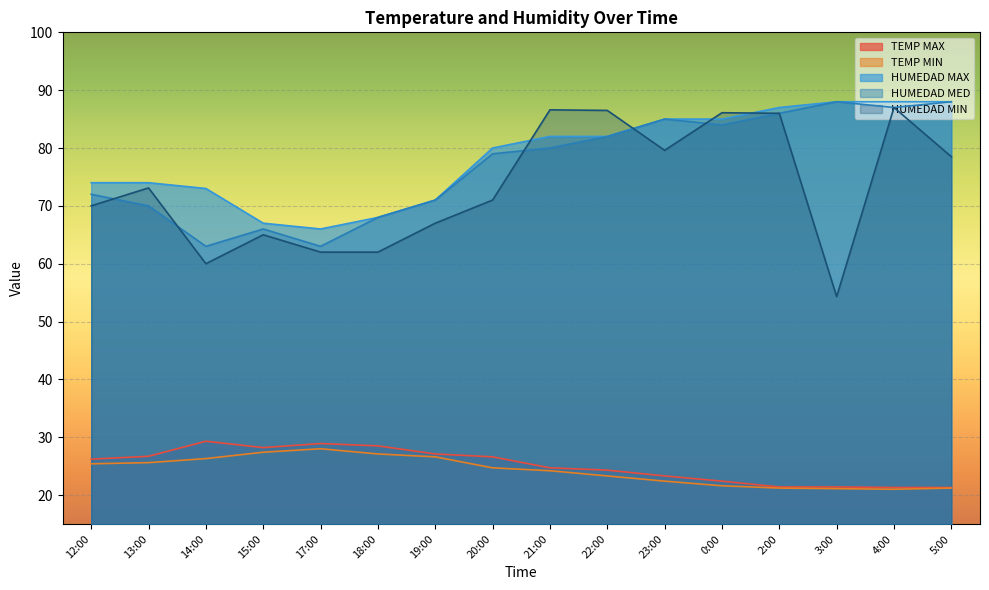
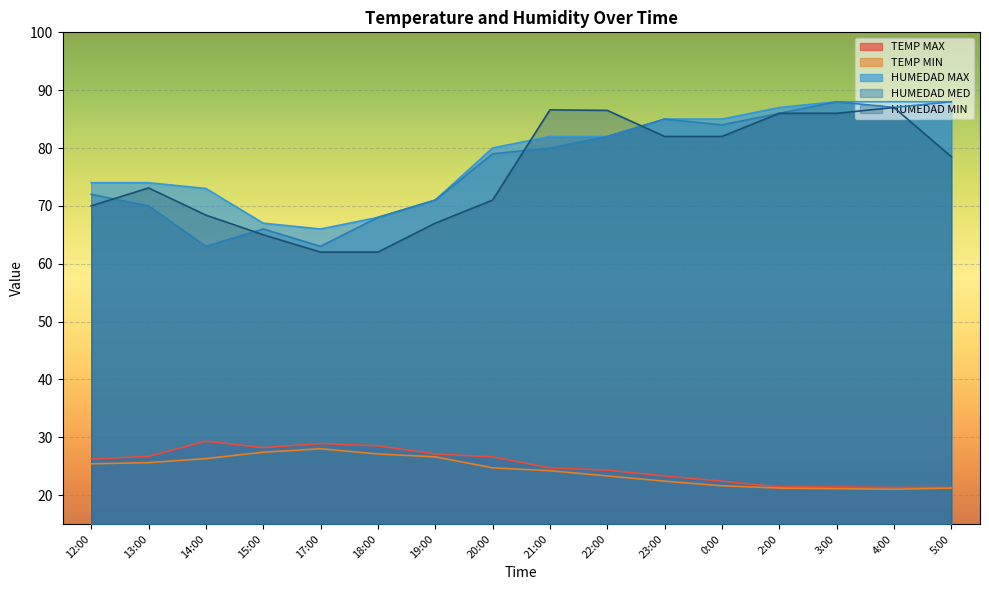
HUMEDAD MIN, 14:00: 60 -> 68
HUMEDAD MIN, 23:00: 80 -> 82
HUMEDAD MIN, 0:00: 86 -> 82
HUMEDAD MIN, 3:00: 54 -> 86
